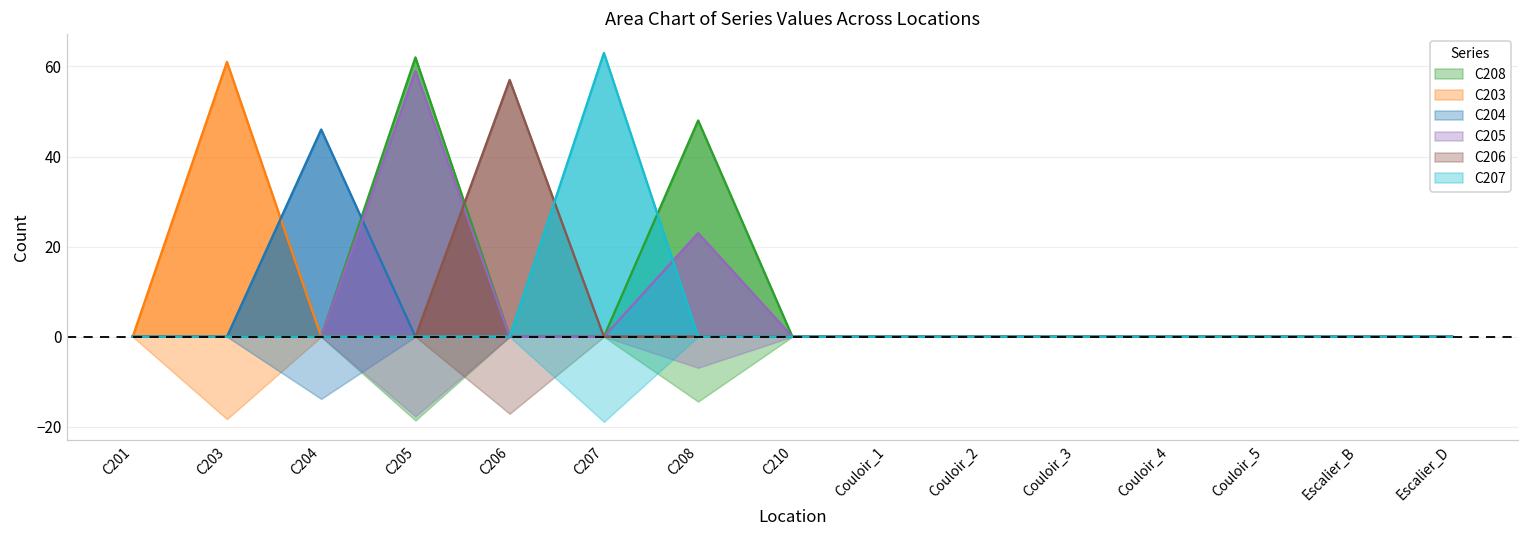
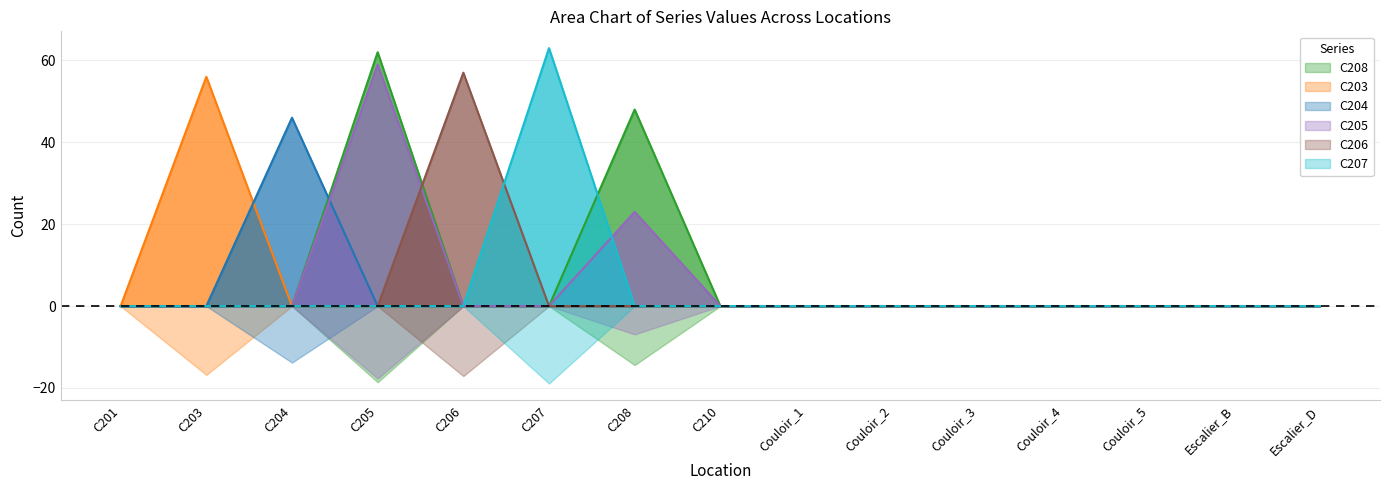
C203, C203: 61 -> 56
